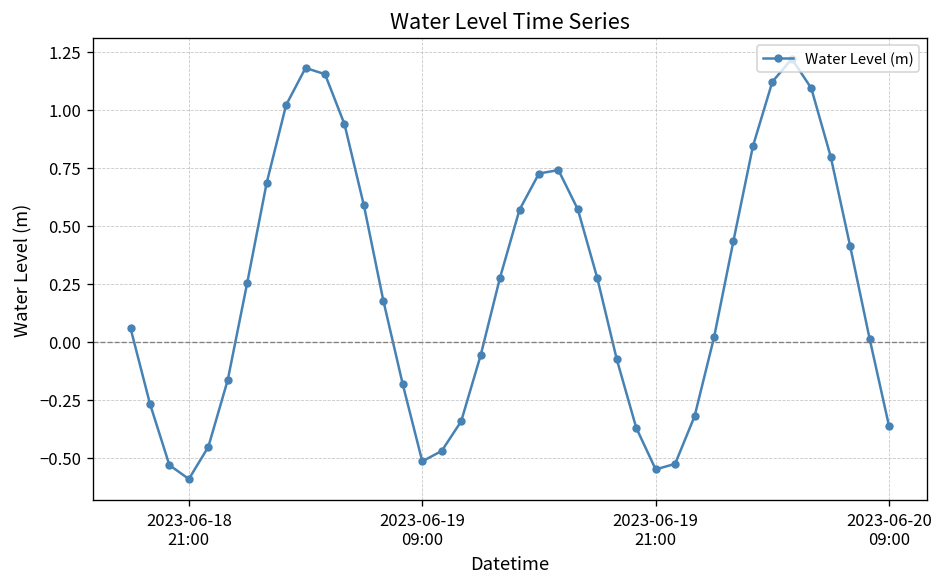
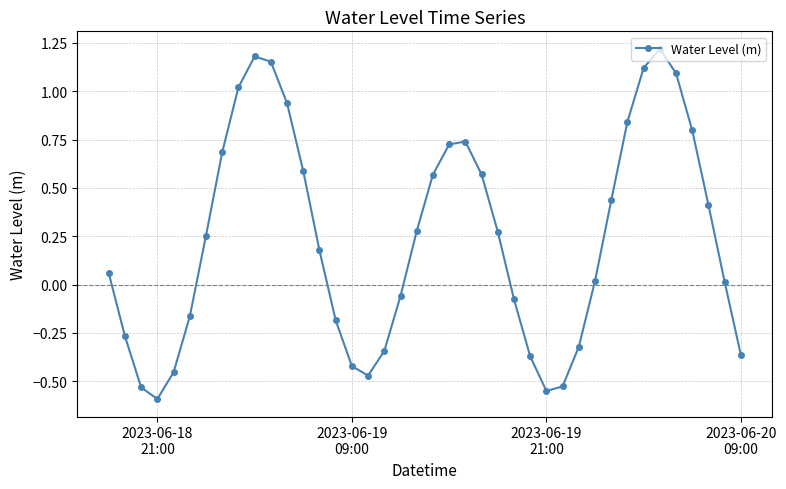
2023-06-19 09:00: -0.52 -> -0.42
